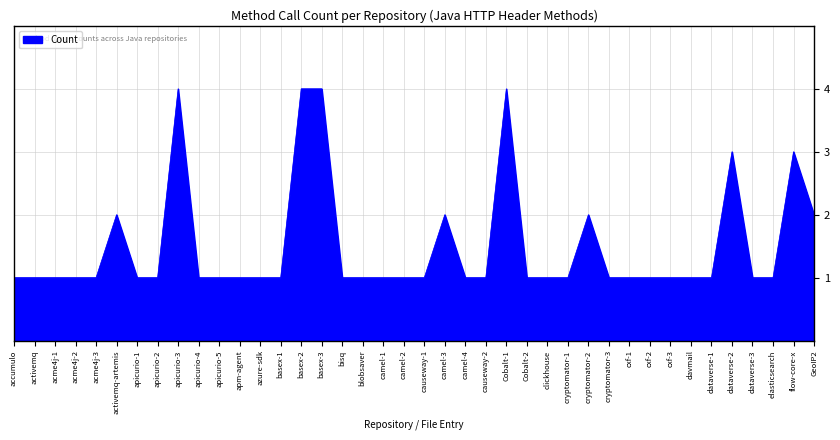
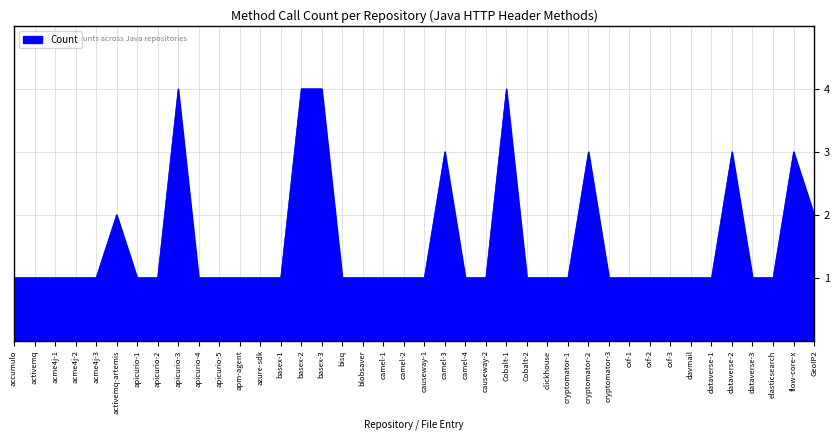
camel-3: 2 -> 3
cryptomator-2: 2 -> 3
